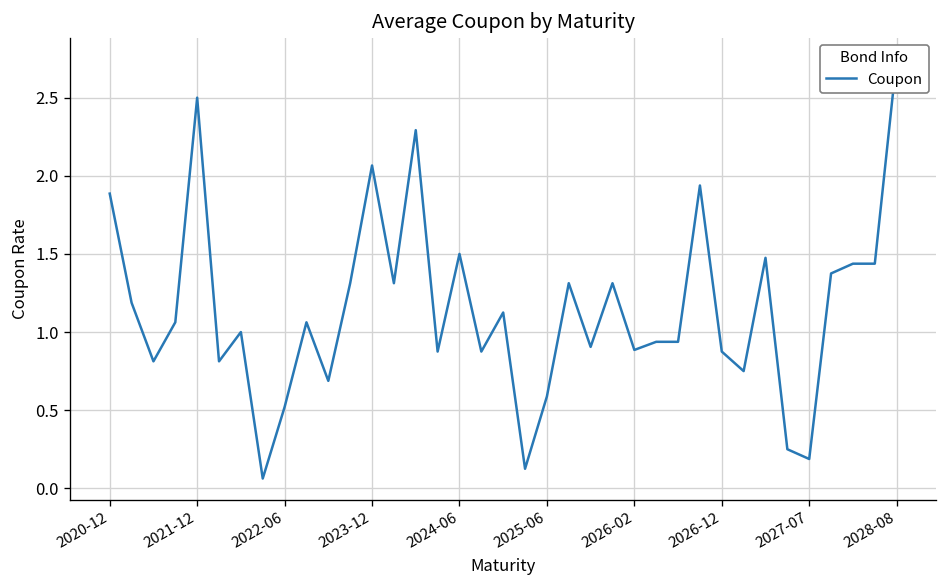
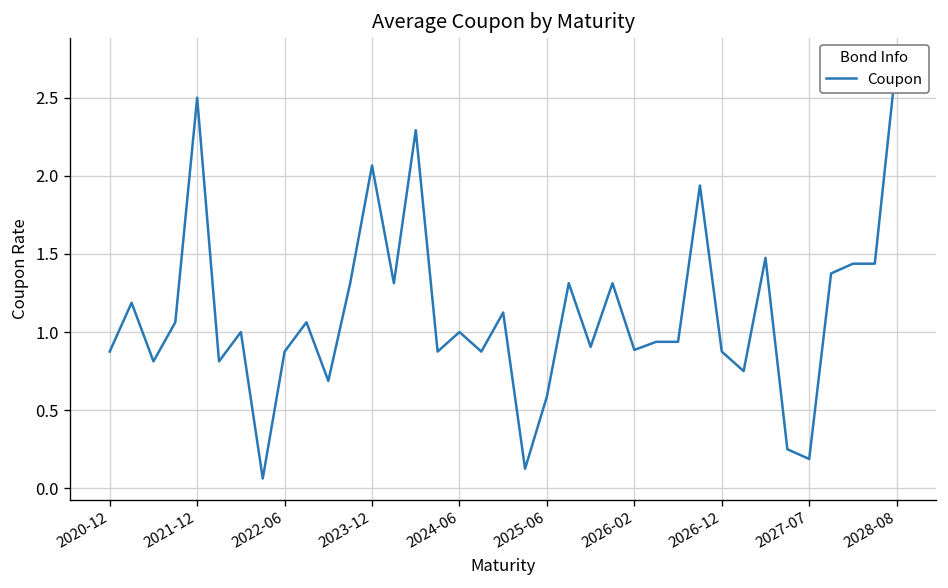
2020-12: 1.89 -> 0.88
2022-06: 0.52 -> 0.88
2024-06: 1.5 -> 1.0
